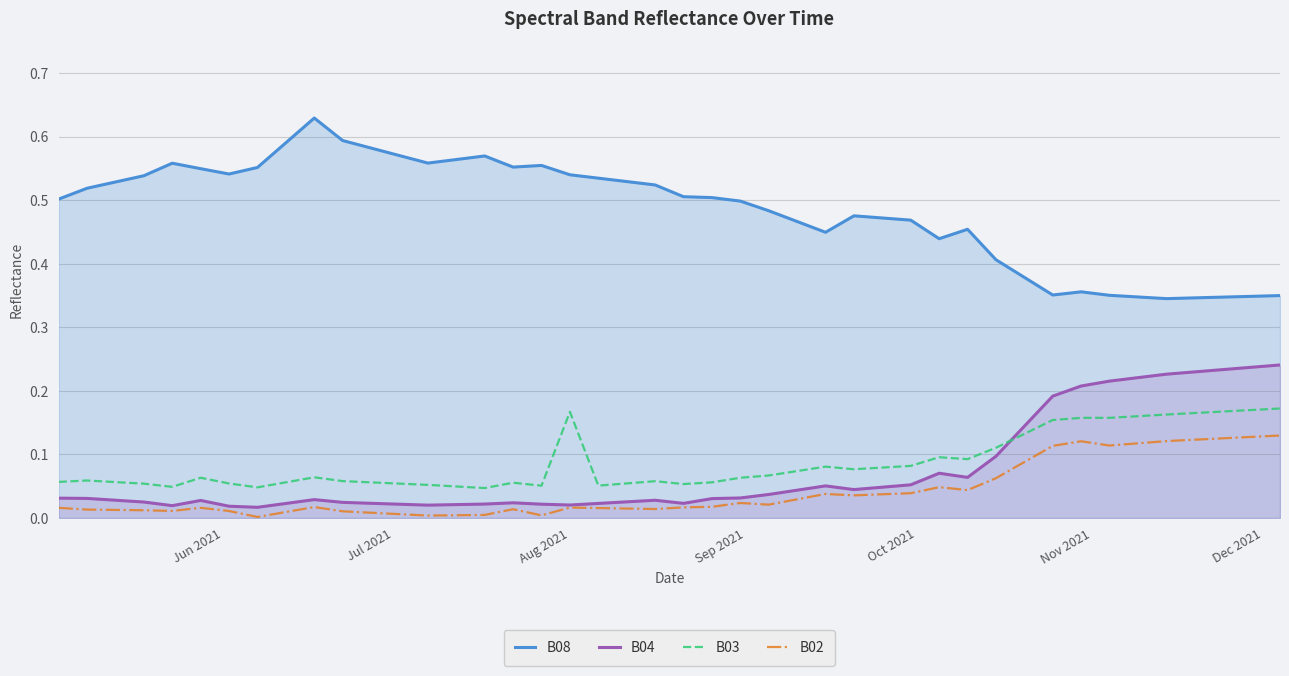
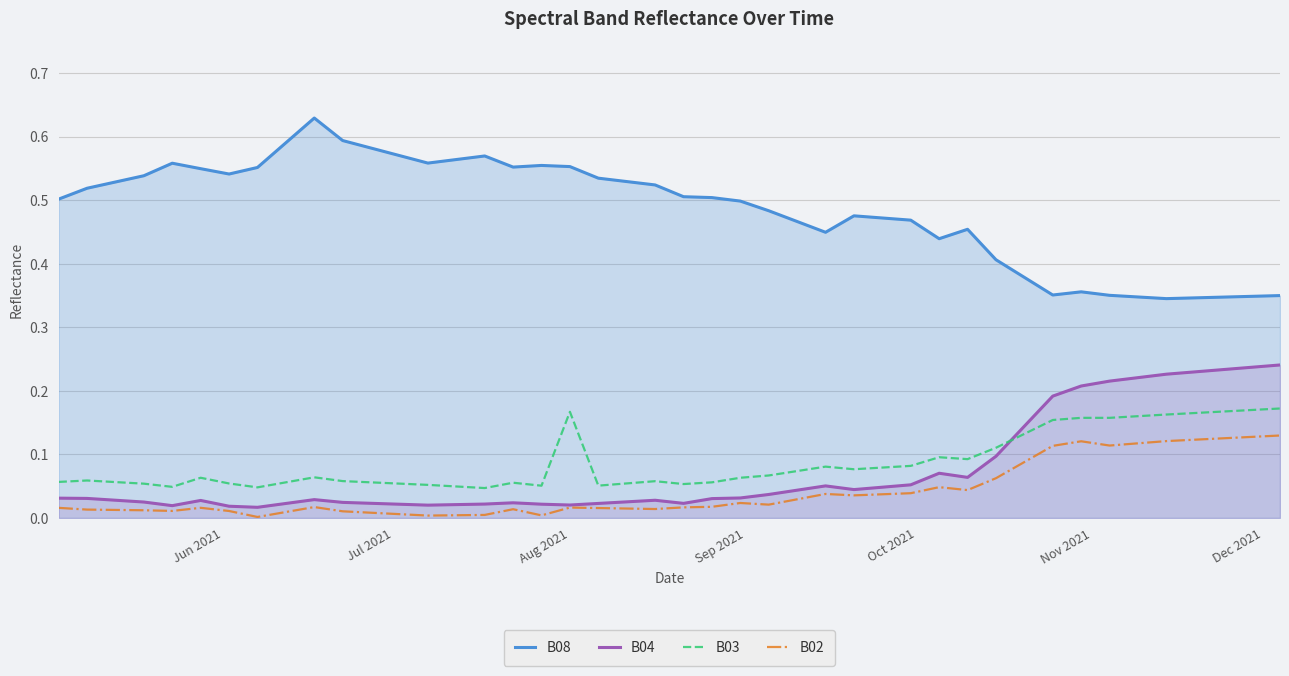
B08, Aug 2021: 0.54 -> 0.55
